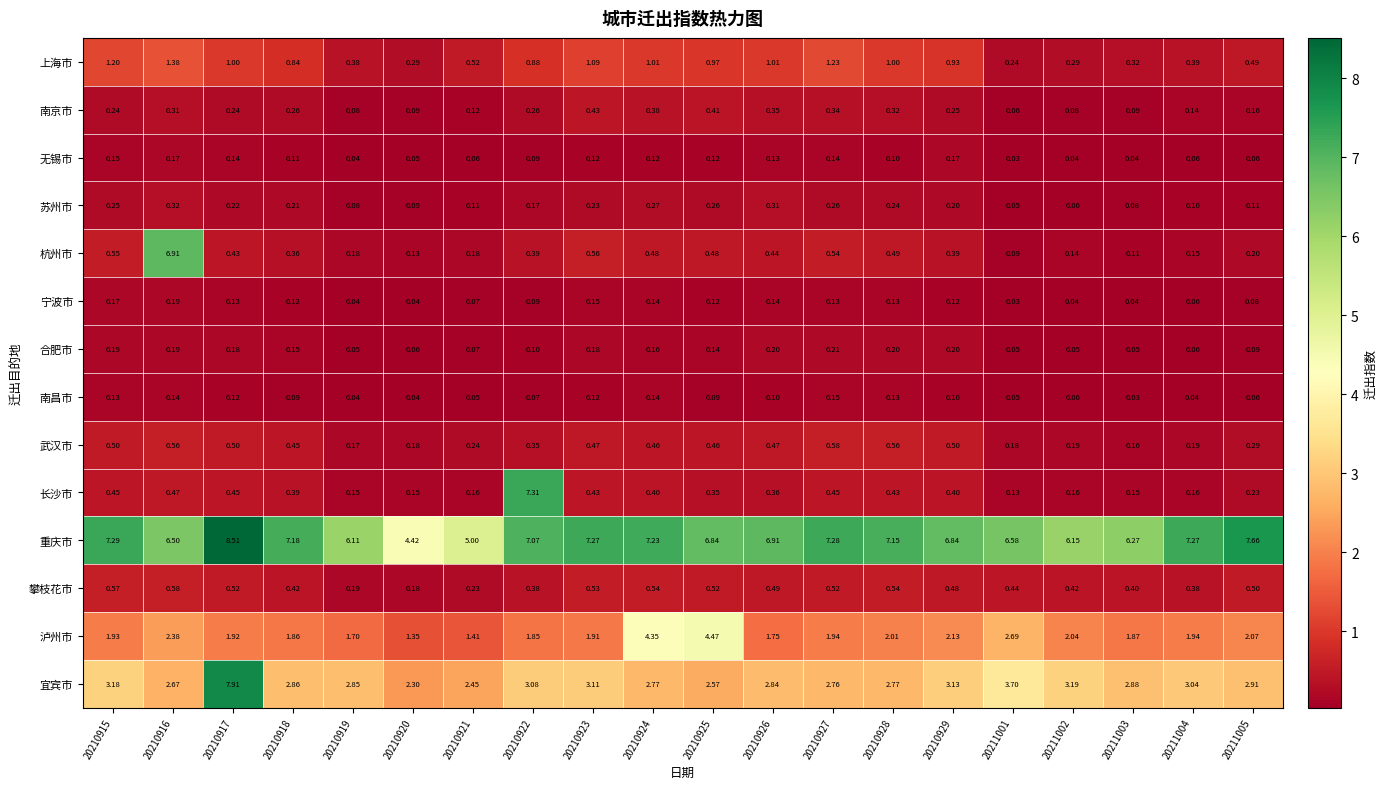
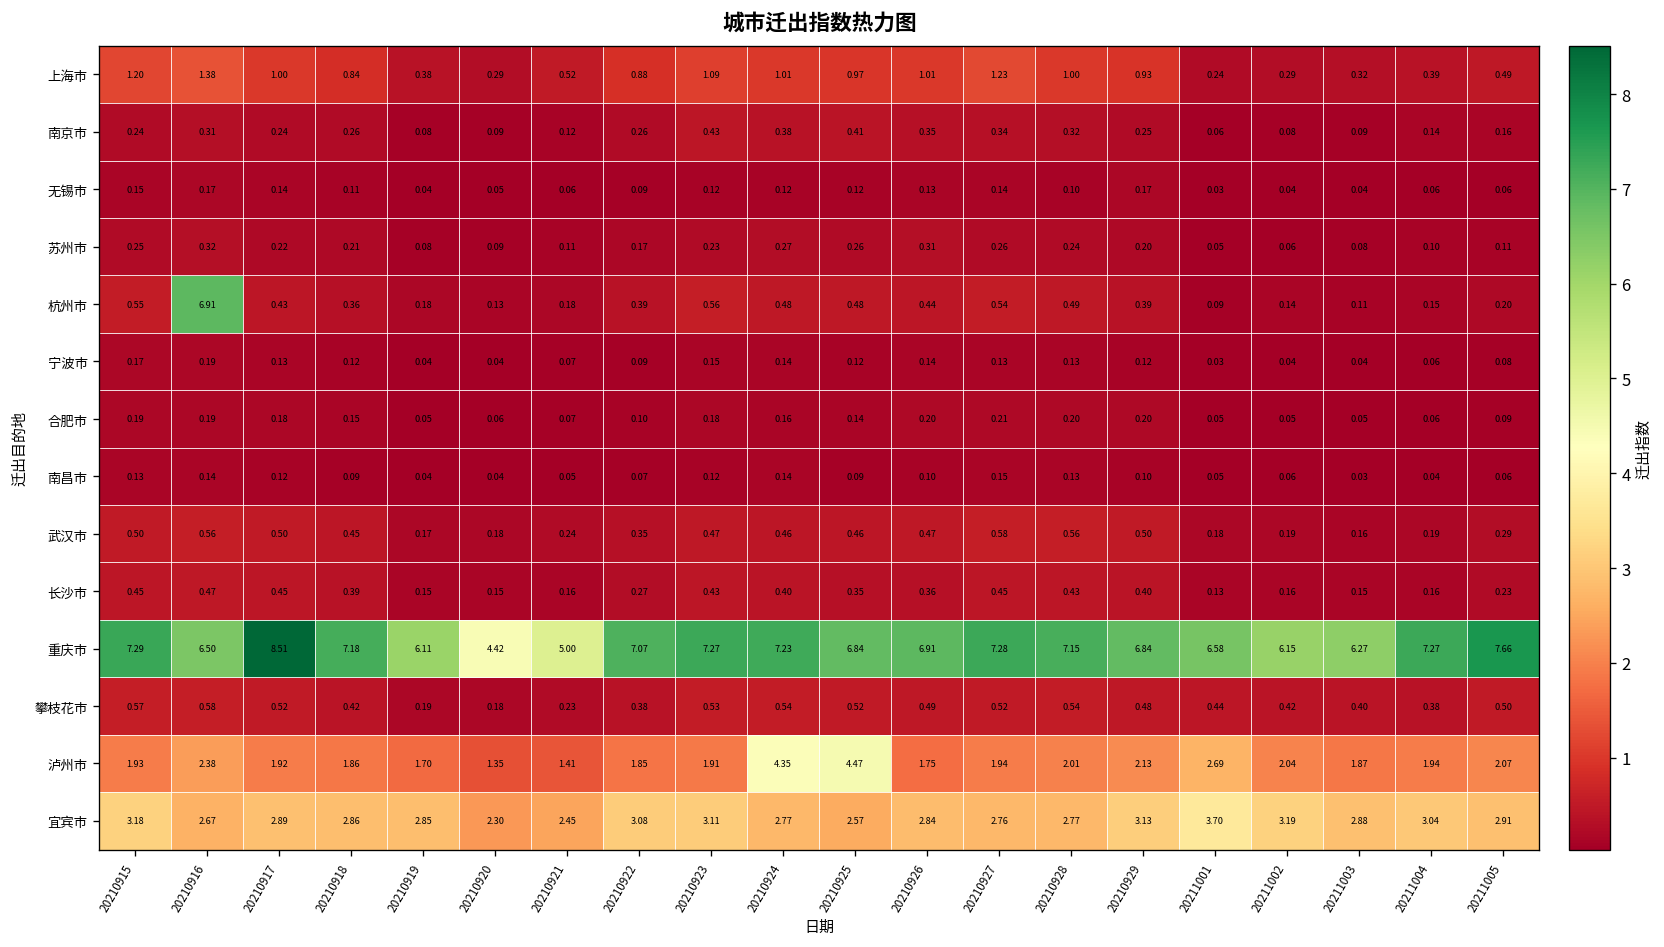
长沙市, 20210922: 7.31 -> 0.27
宜宾市, 20210917: 7.91 -> 2.89
